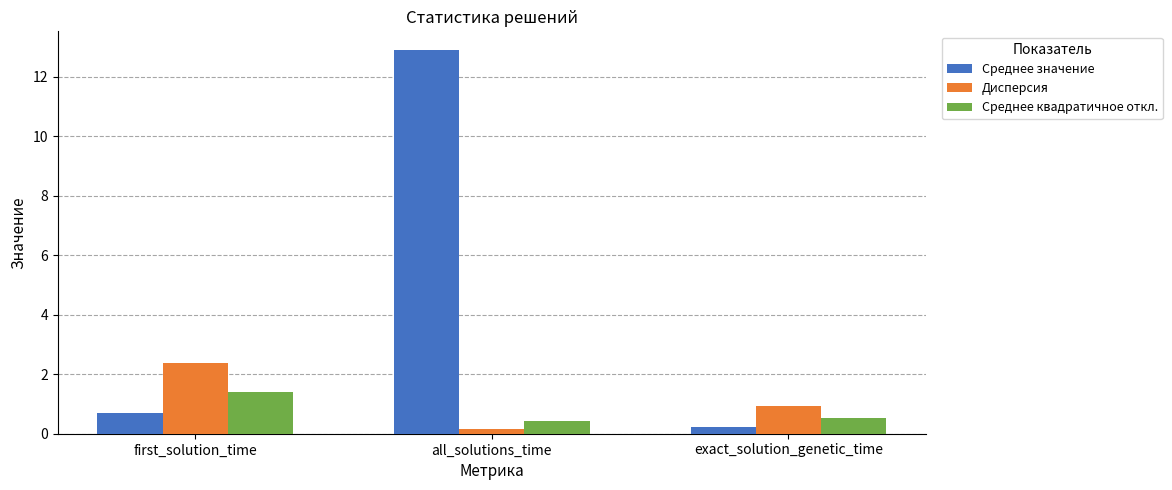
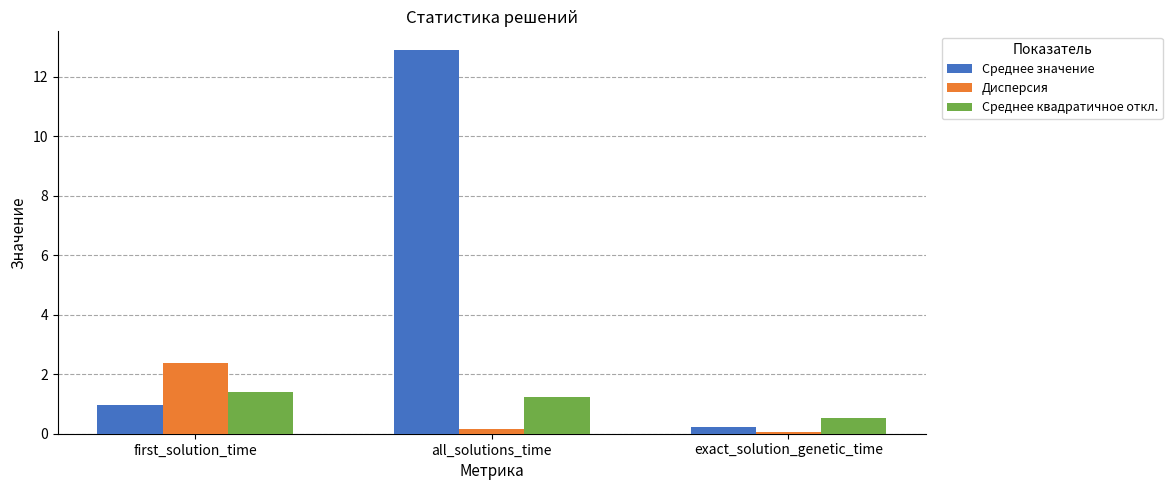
Среднее значение, first_solution_time: 0.7 -> 1.0
Среднее квадратичное откл., all_solutions_time: 0.4 -> 1.2
Дисперсия, exact_solution_genetic_time: 0.9 -> 0.1
